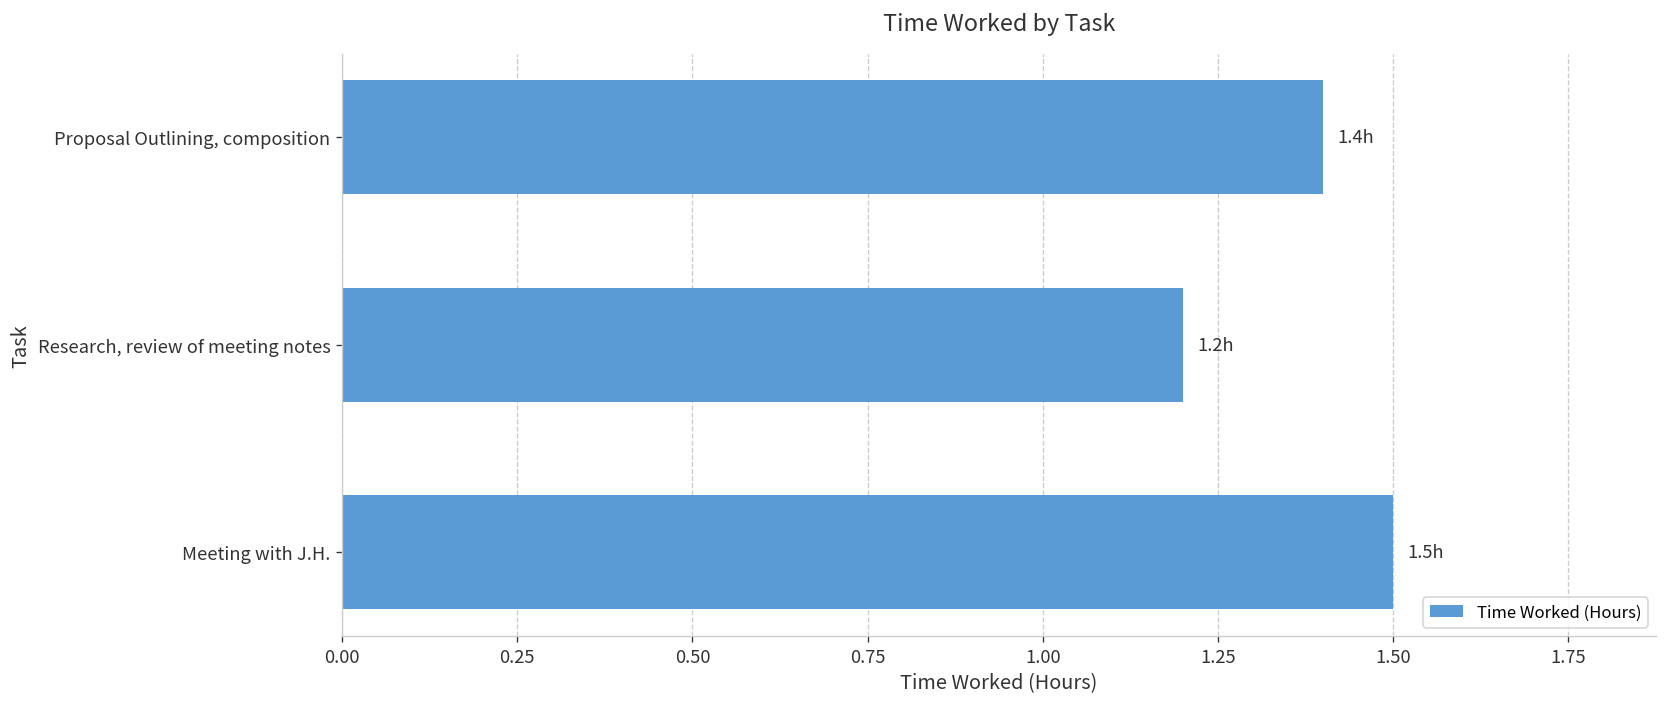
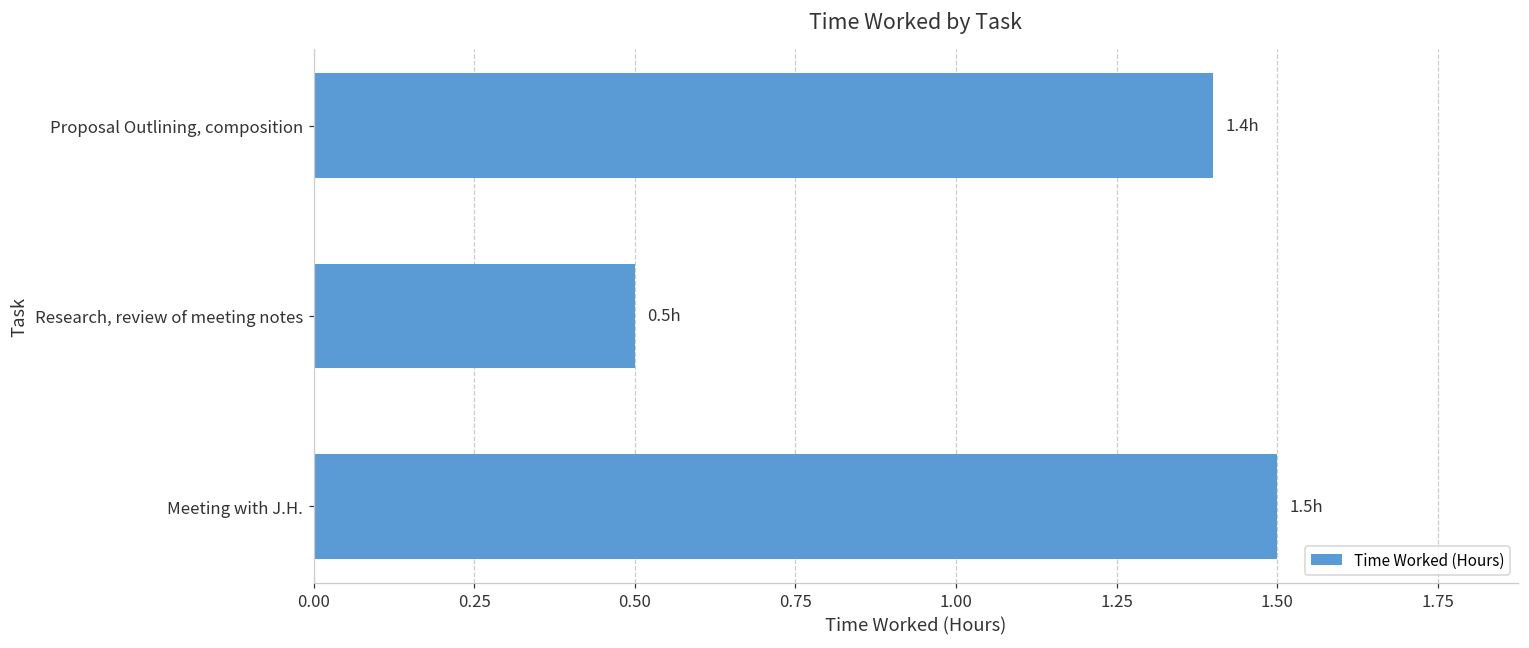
Research, review of meeting notes: 1.2h -> 0.5h
